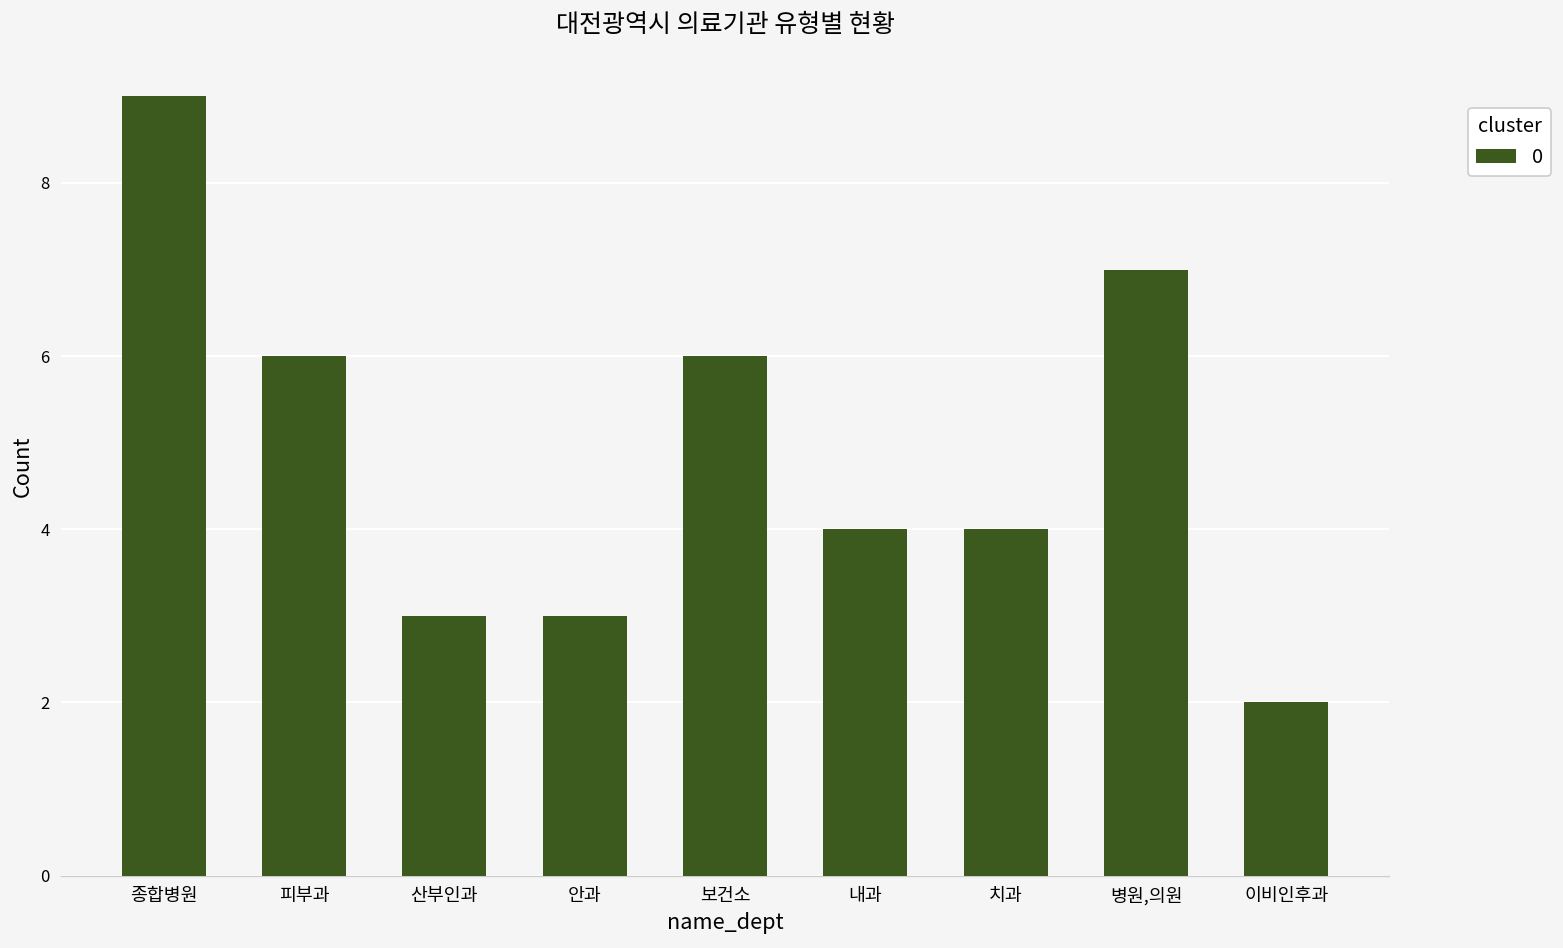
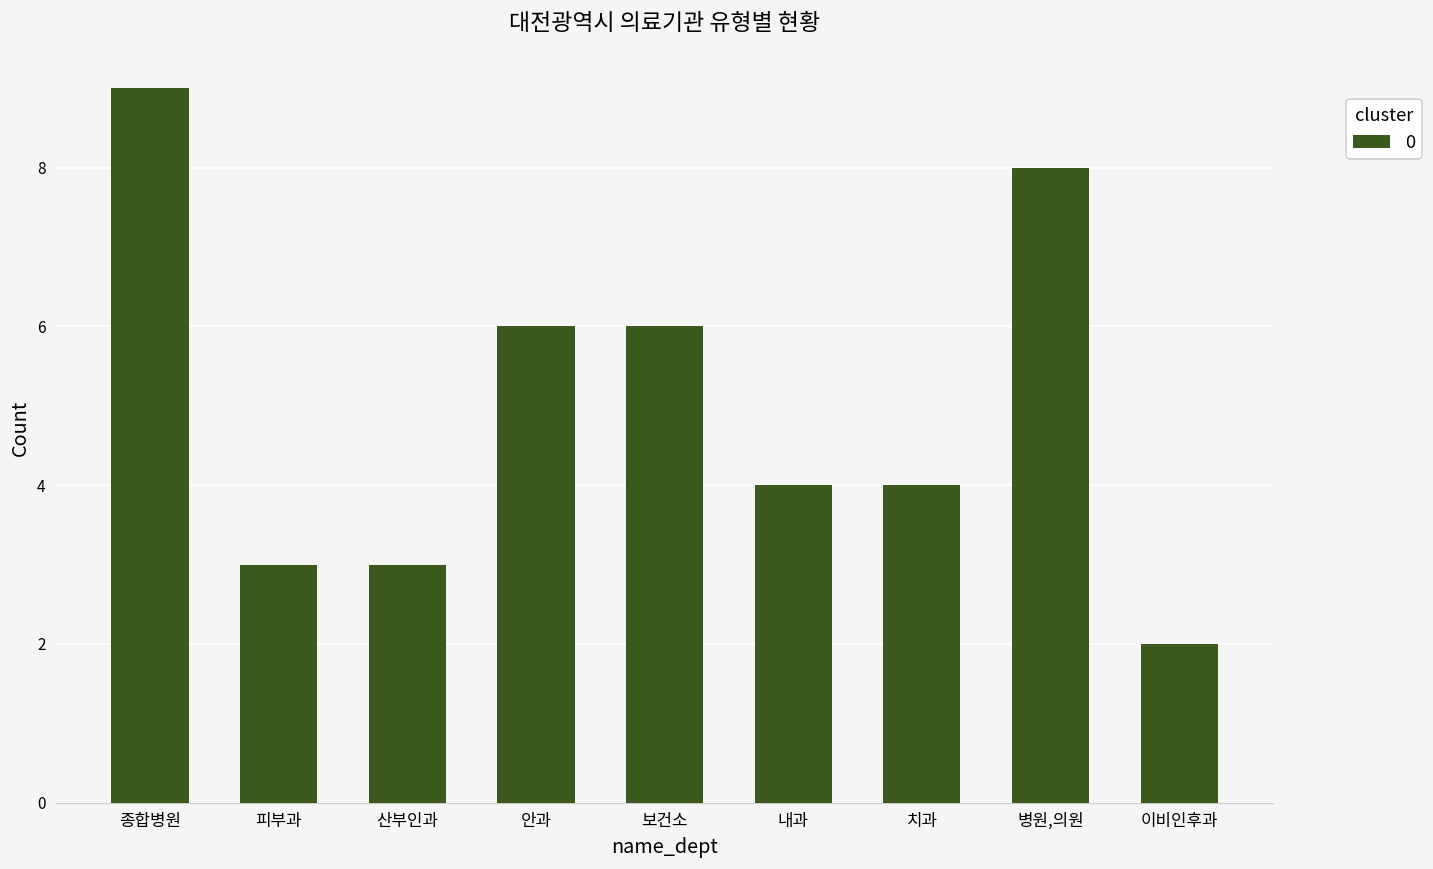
피부과: 6 -> 3
안과: 3 -> 6
병원,의원: 7 -> 8
